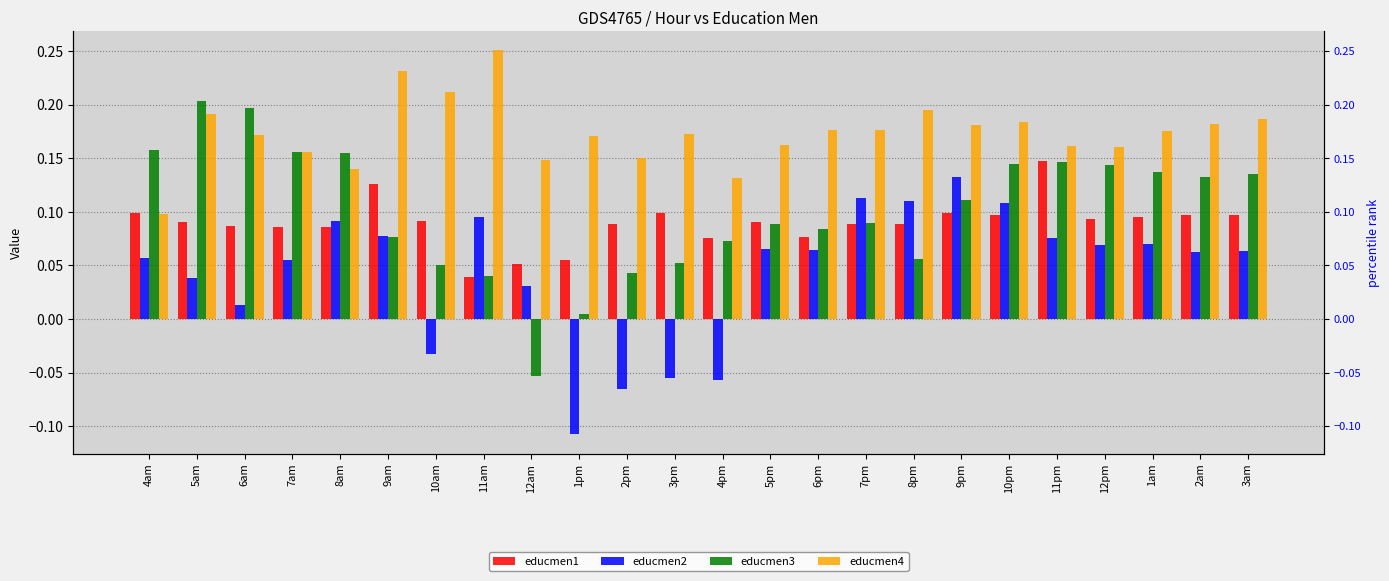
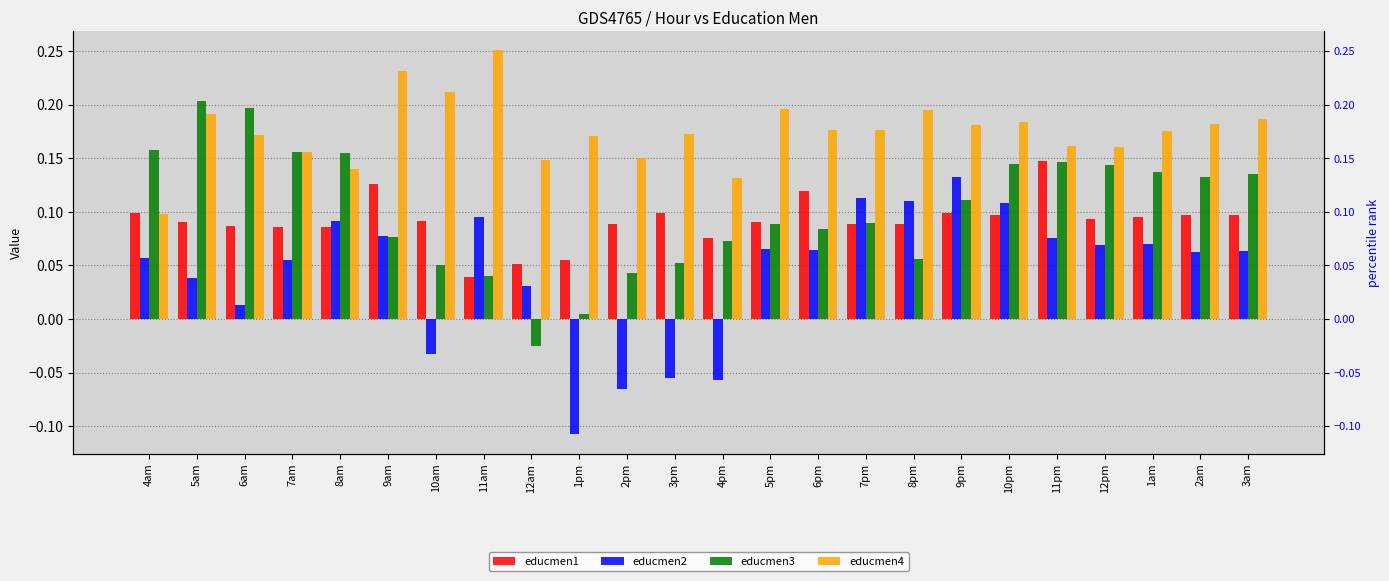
educmen3, 12am: -0.053 -> -0.025
educmen4, 5pm: 0.162 -> 0.196
educmen1, 6pm: 0.077 -> 0.119
